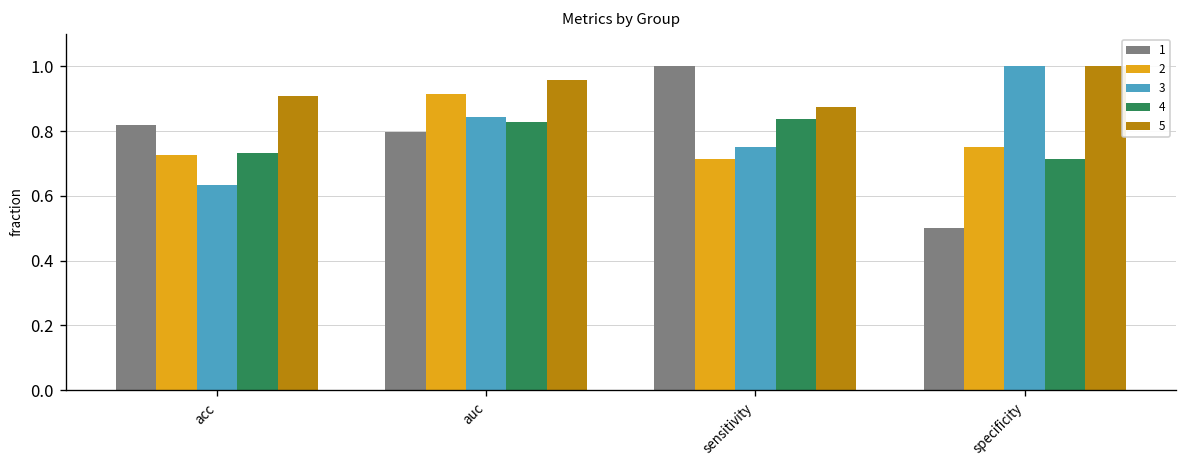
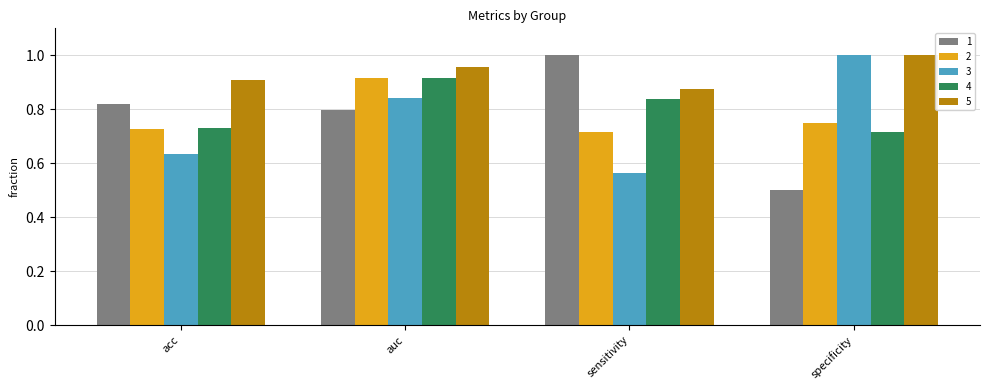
4, auc: 0.83 -> 0.91
3, sensitivity: 0.75 -> 0.56
